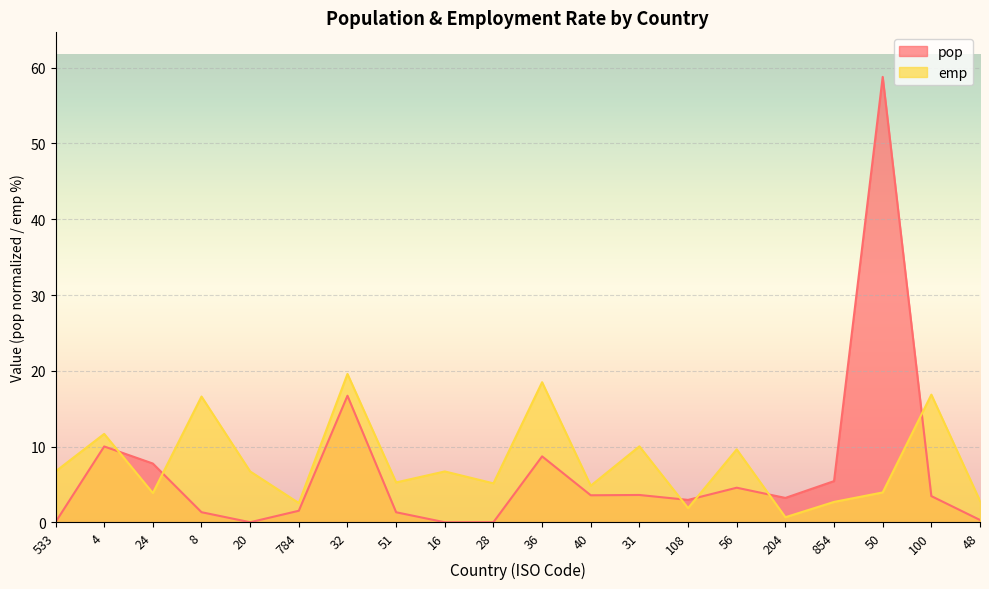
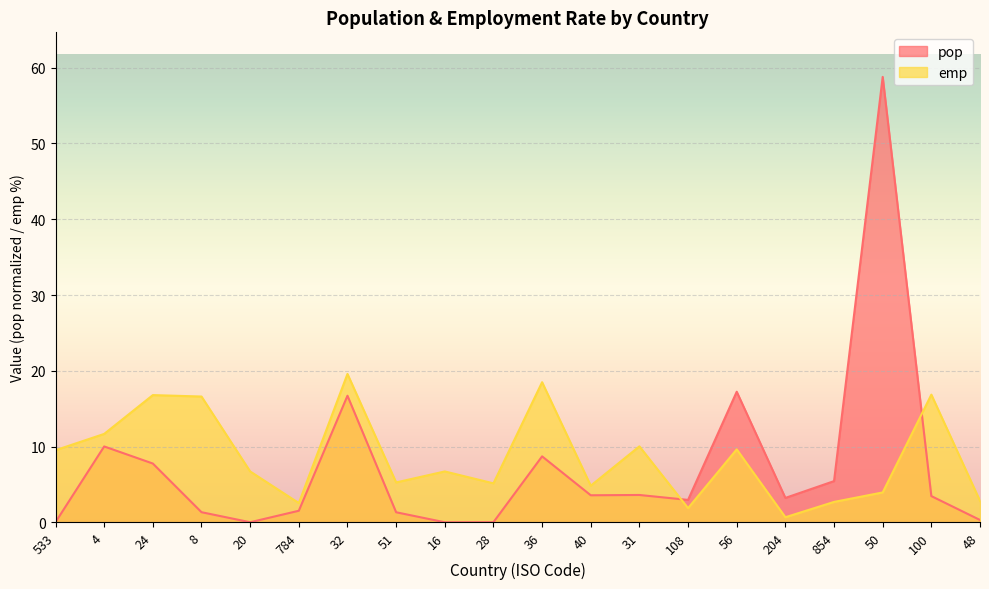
emp, 533: 7 -> 10
emp, 24: 4 -> 17
pop, 56: 5 -> 17
